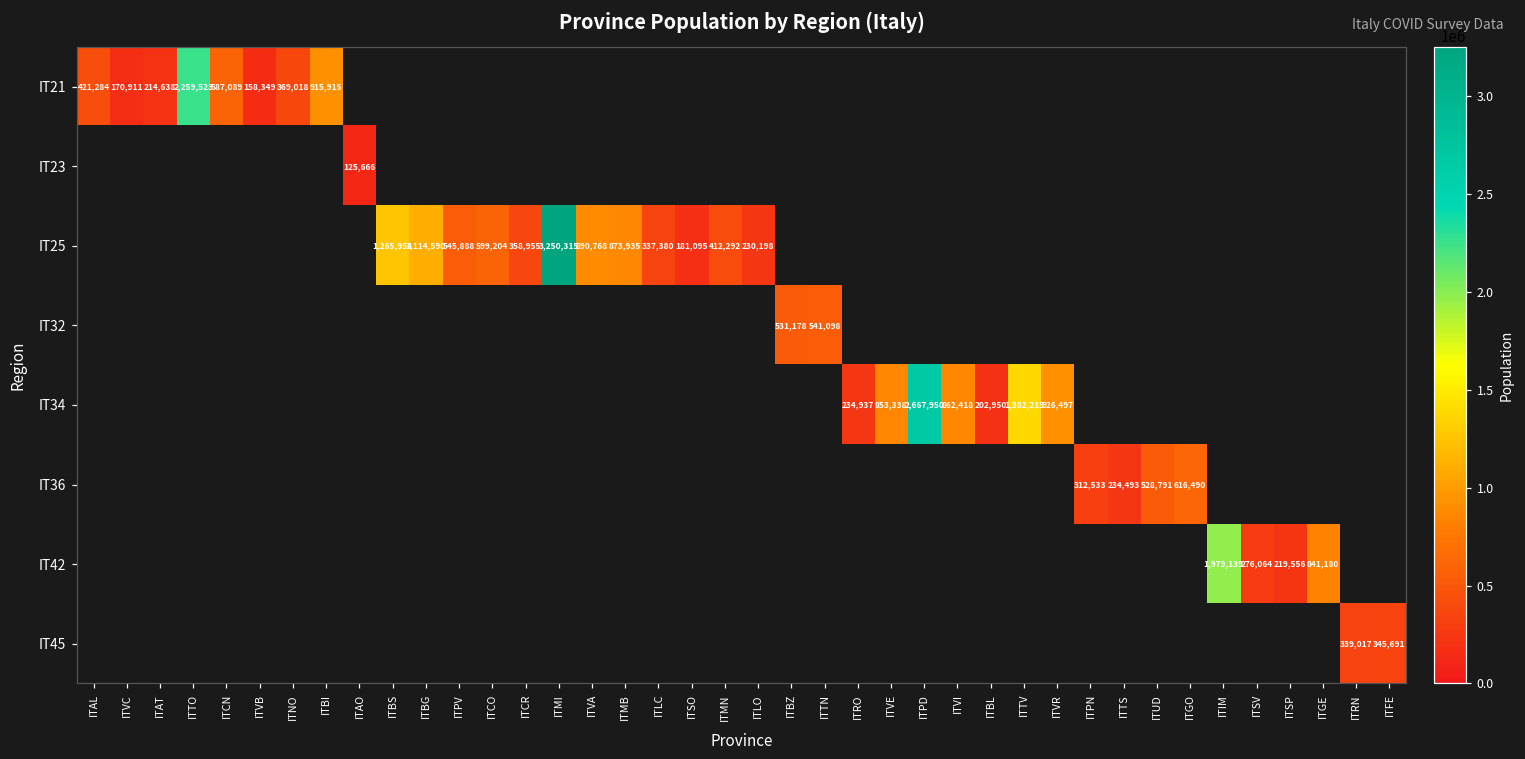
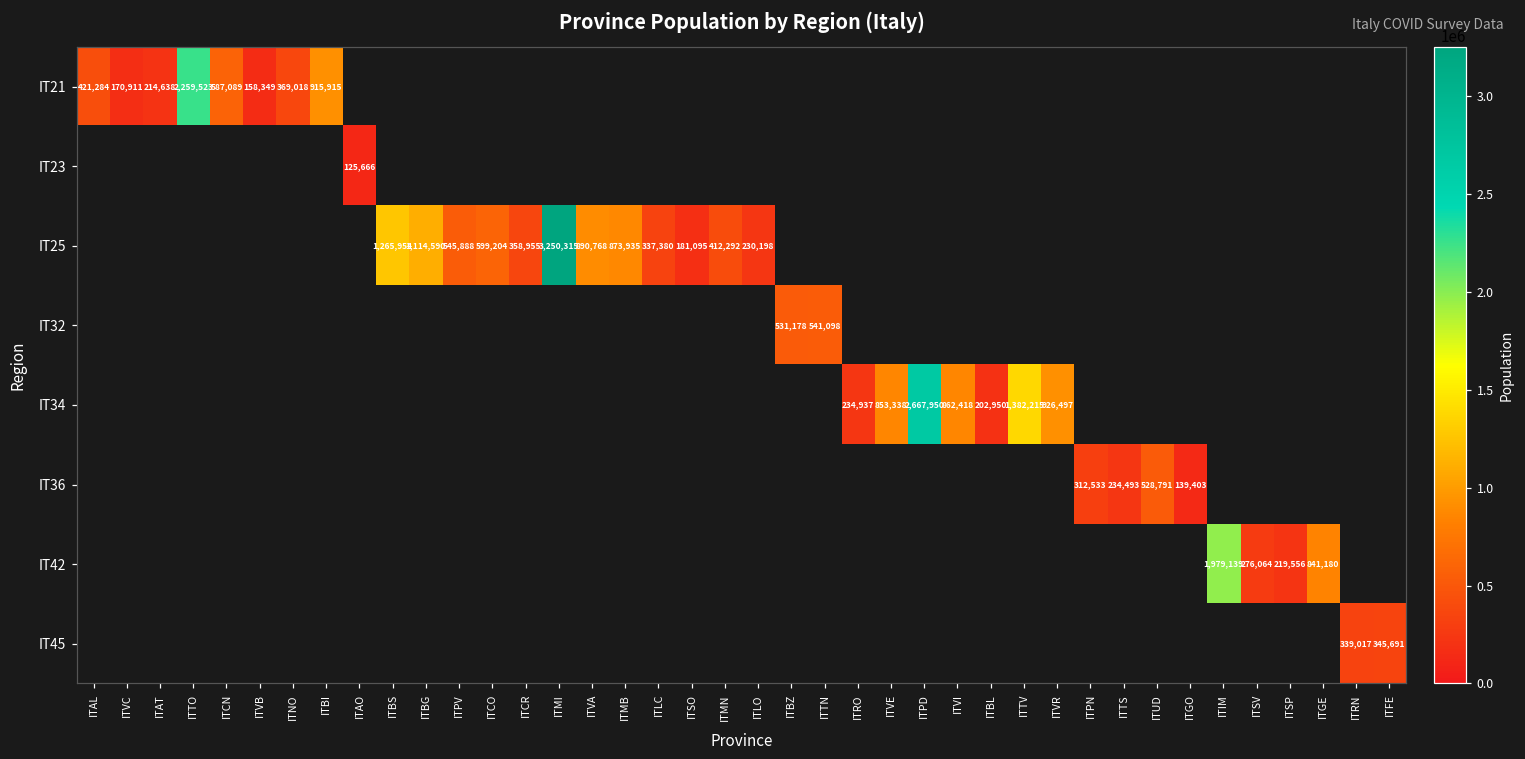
IT36, ITGO: 616,490 -> 139,403
